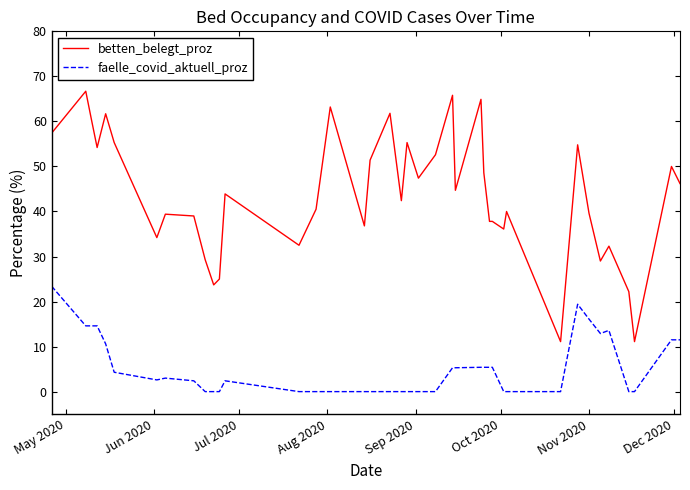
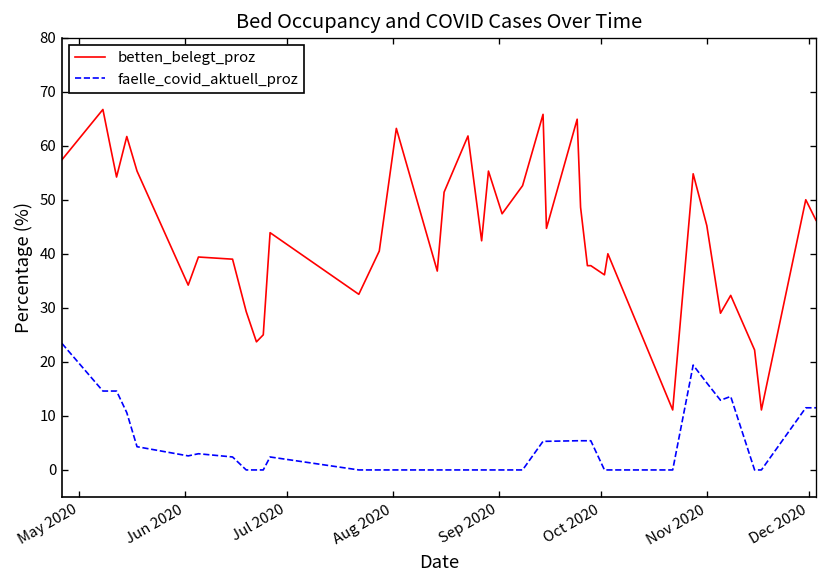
betten_belegt_proz, Nov 2020: 40 -> 45
